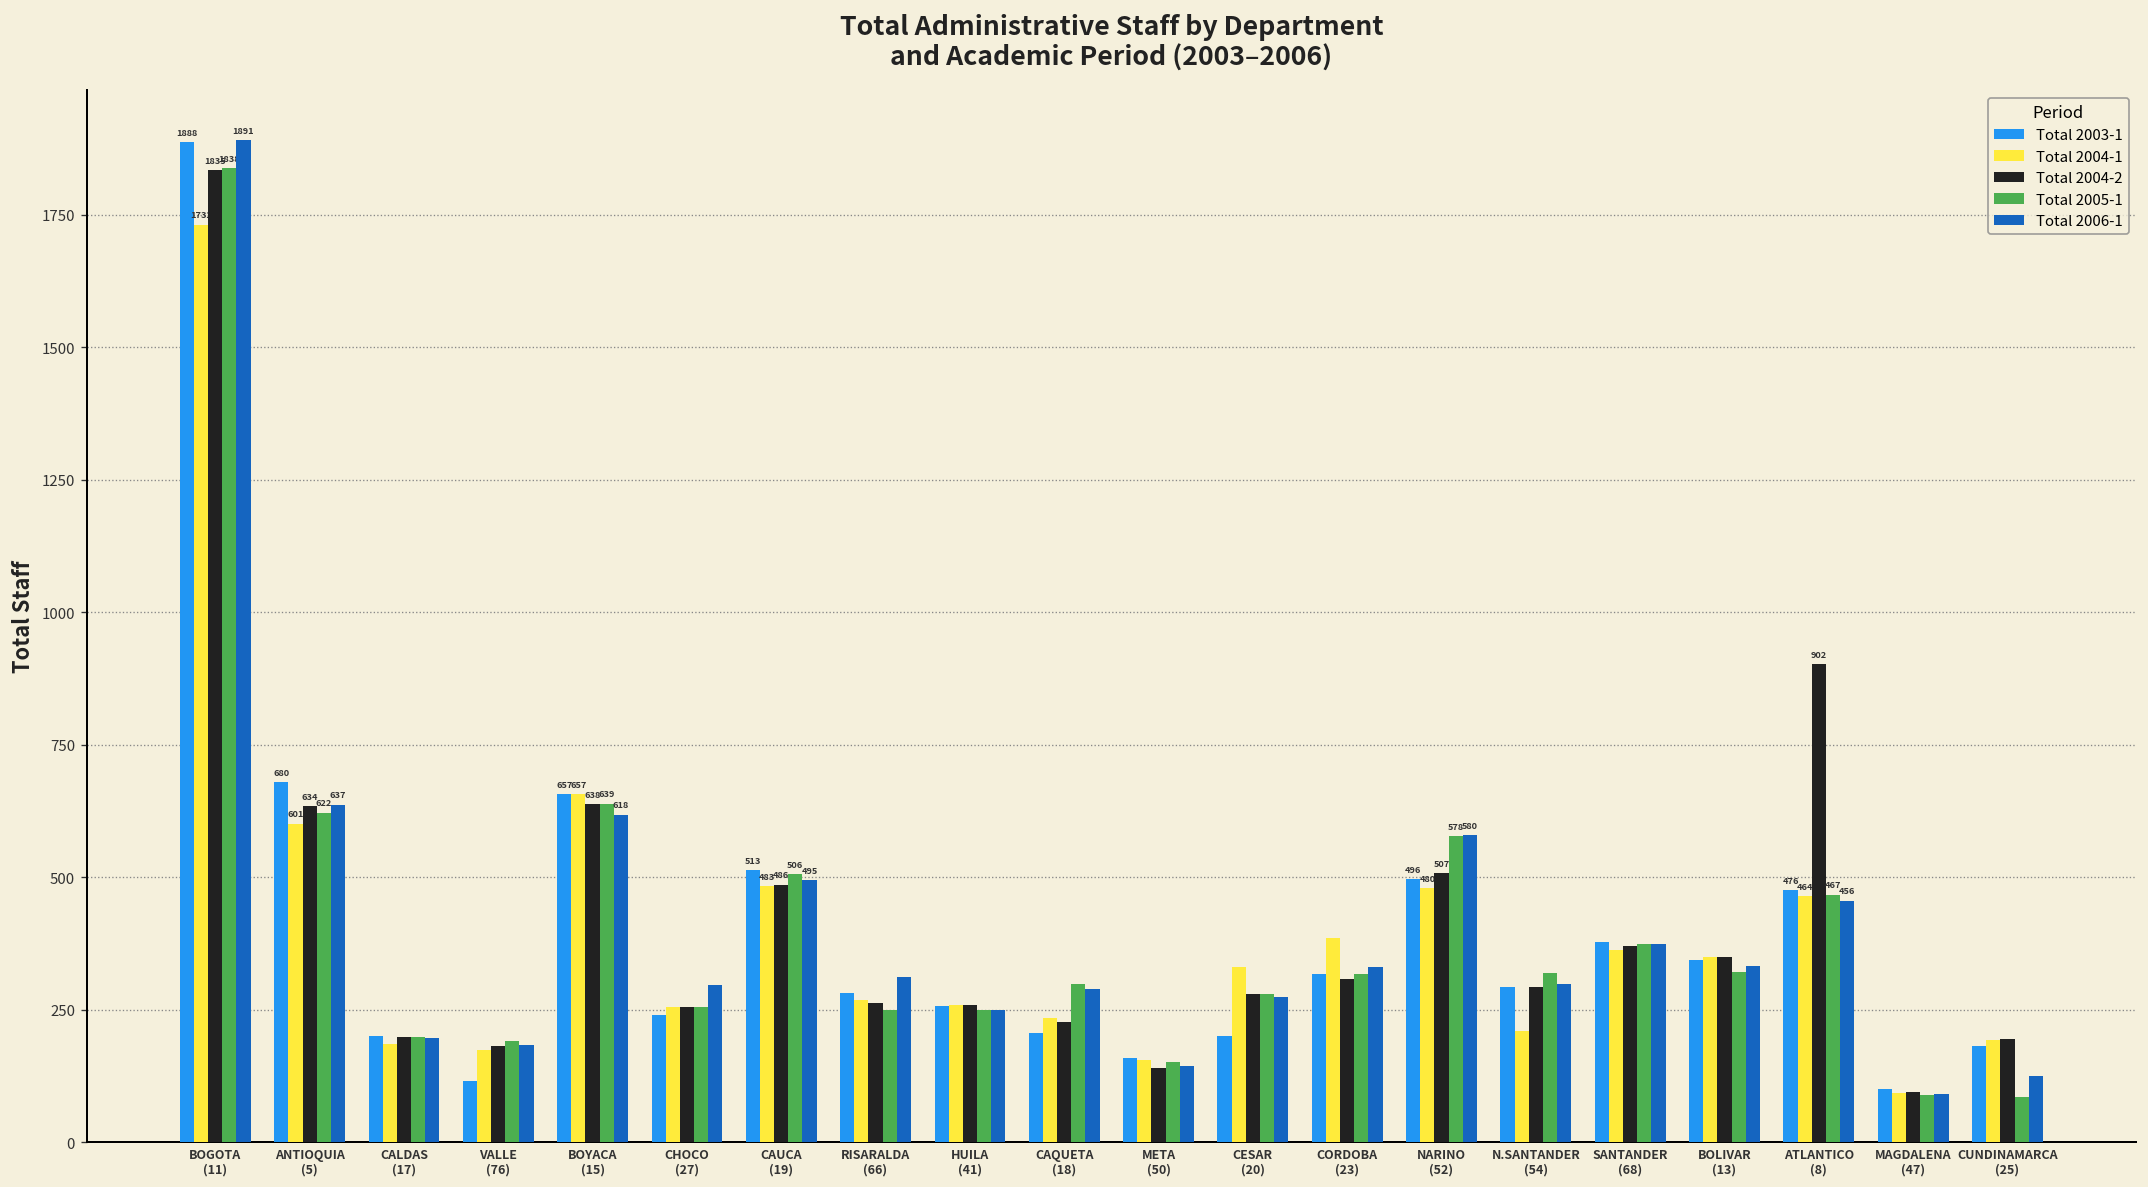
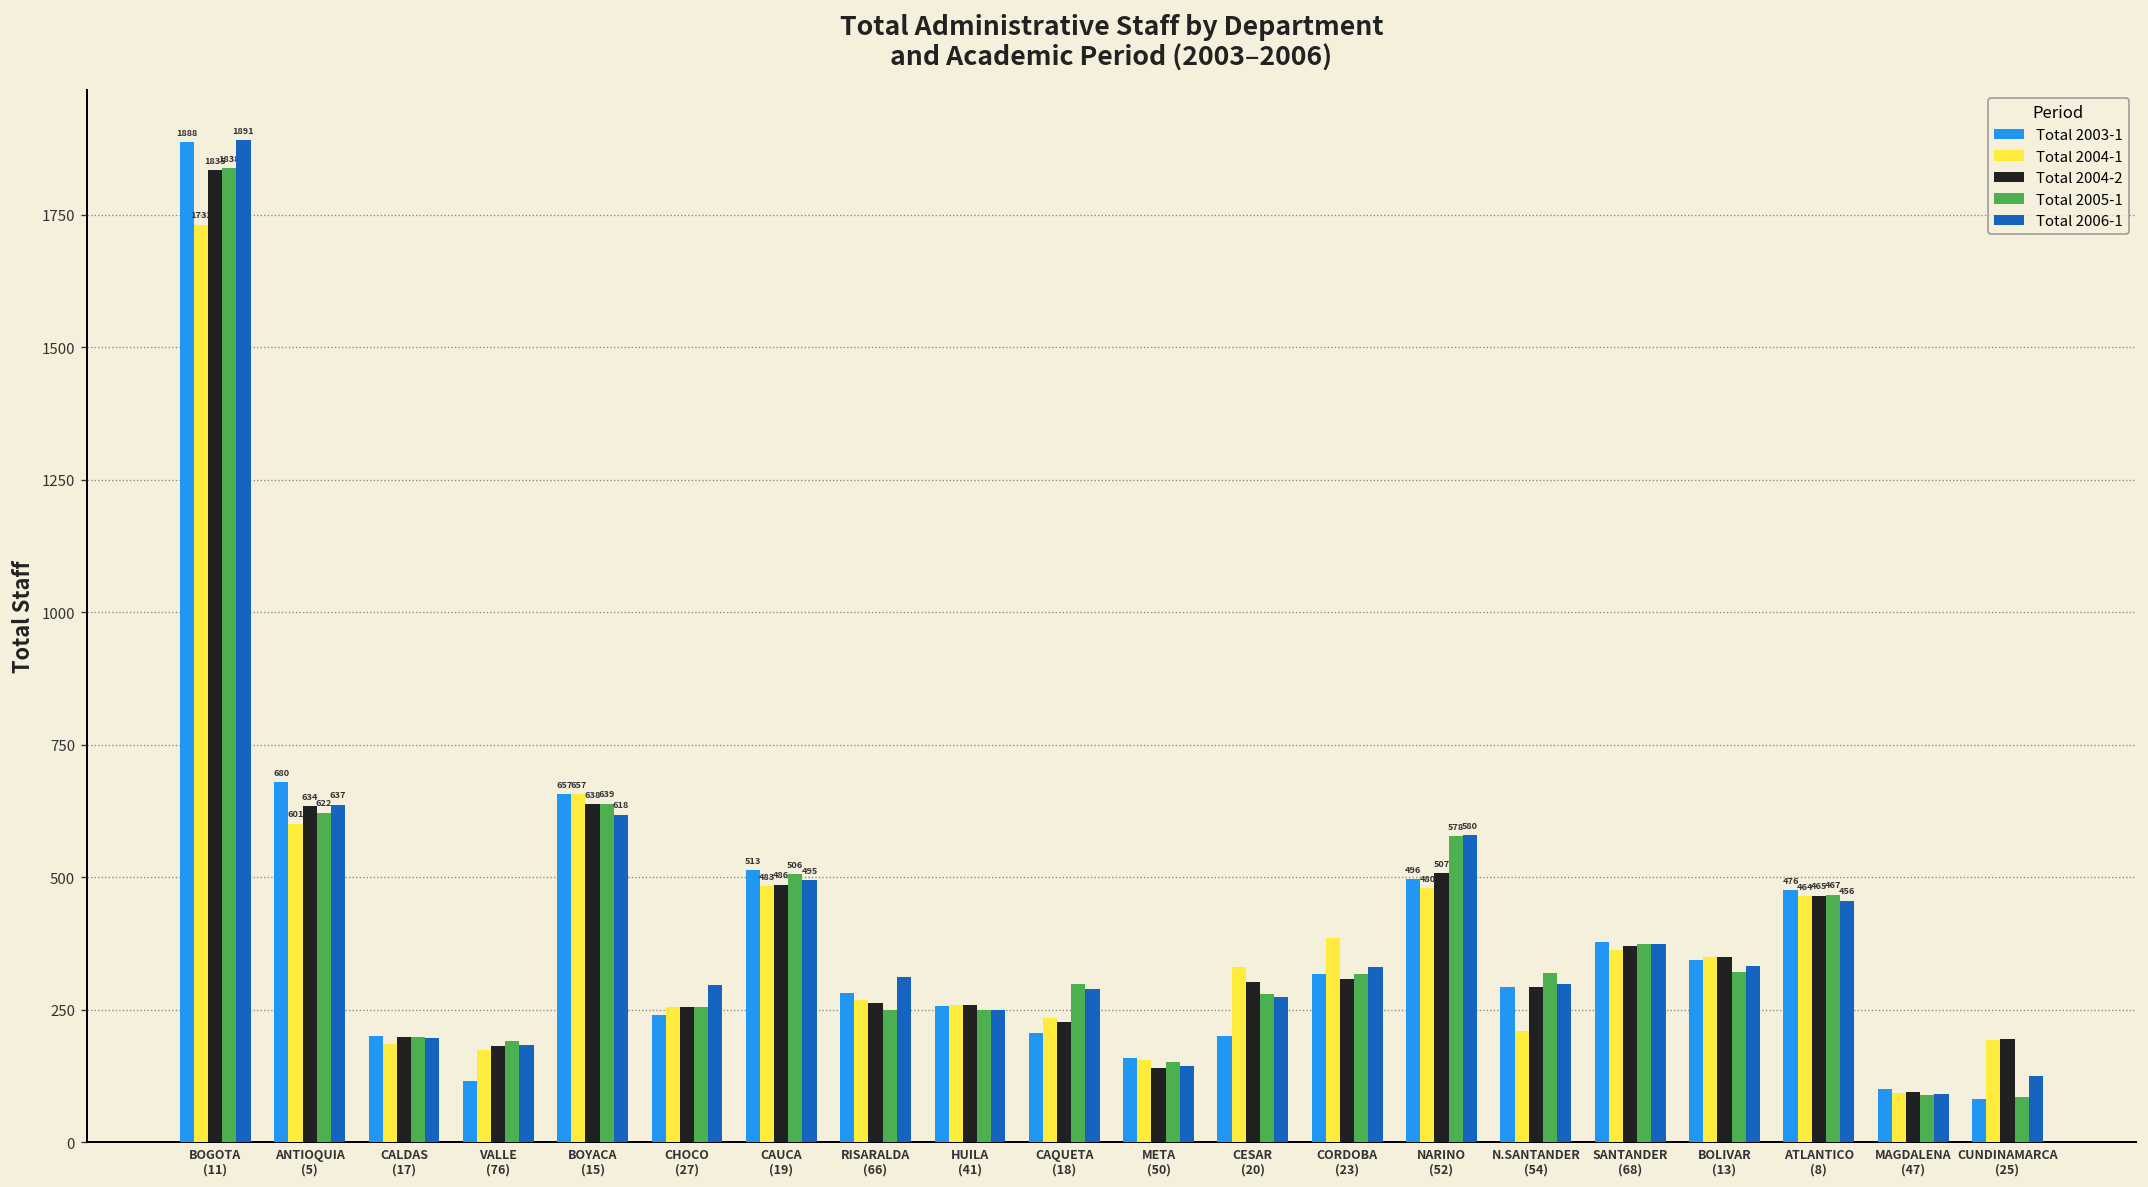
Total 2004-2, CESAR (20): 280 -> 300
Total 2004-2, ATLANTICO (8): 902 -> 465
Total 2003-1, CUNDINAMARCA (25): 180 -> 80
